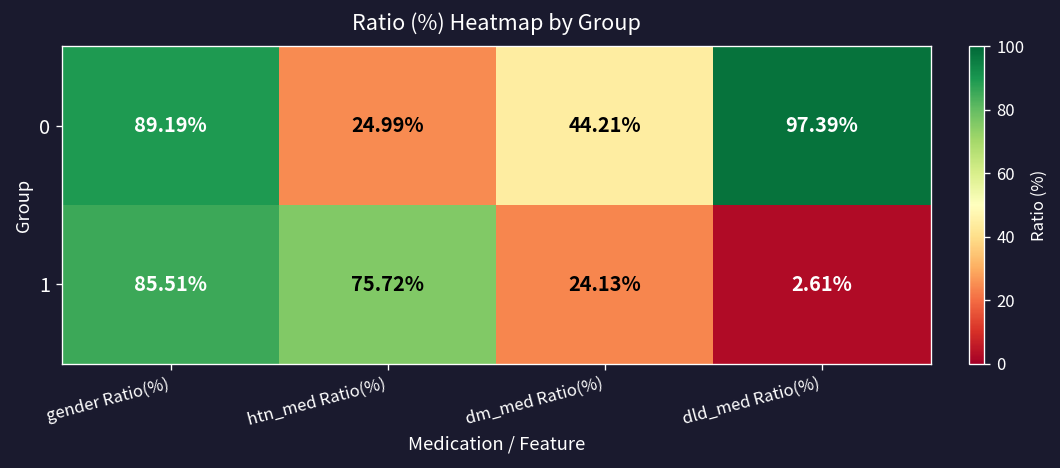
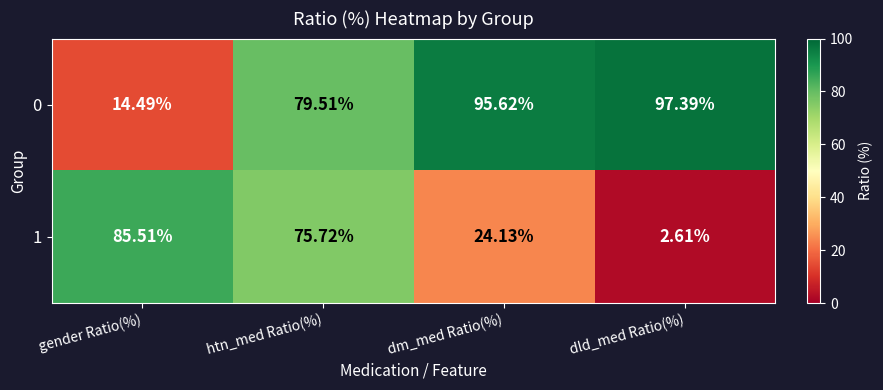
0, gender Ratio(%): 89.19% -> 14.49%
0, htn_med Ratio(%): 24.99% -> 79.51%
0, dm_med Ratio(%): 44.21% -> 95.62%
